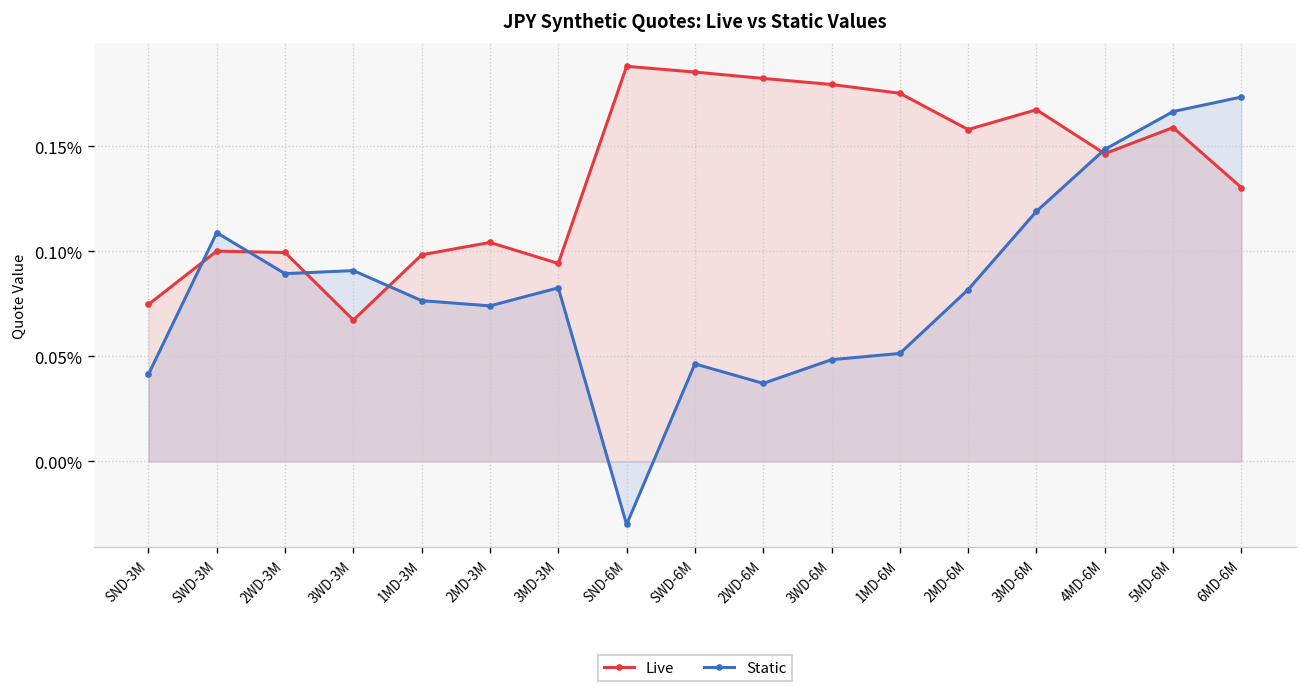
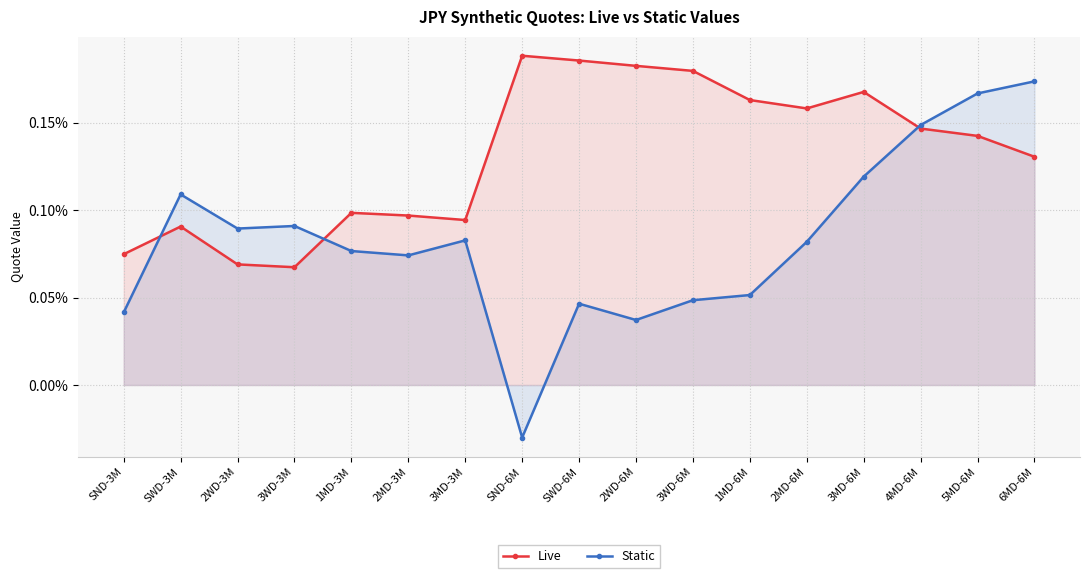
Live, SWD-3M: 0.100% -> 0.091%
Live, 2WD-3M: 0.100% -> 0.069%
Live, 2MD-3M: 0.104% -> 0.097%
Live, 1MD-6M: 0.175% -> 0.163%
Live, 5MD-6M: 0.159% -> 0.142%
